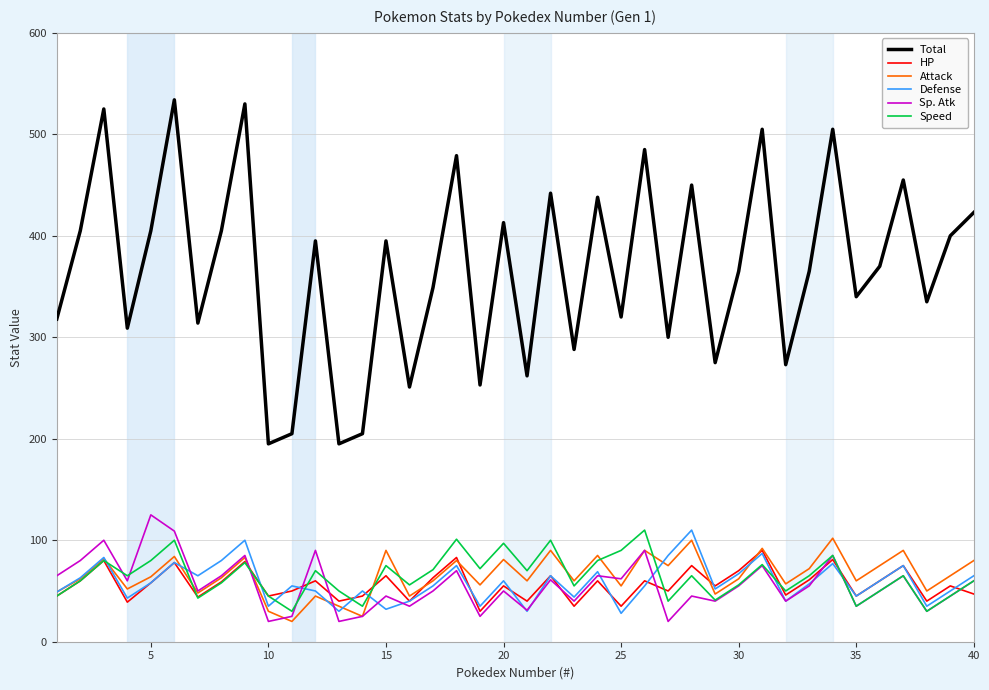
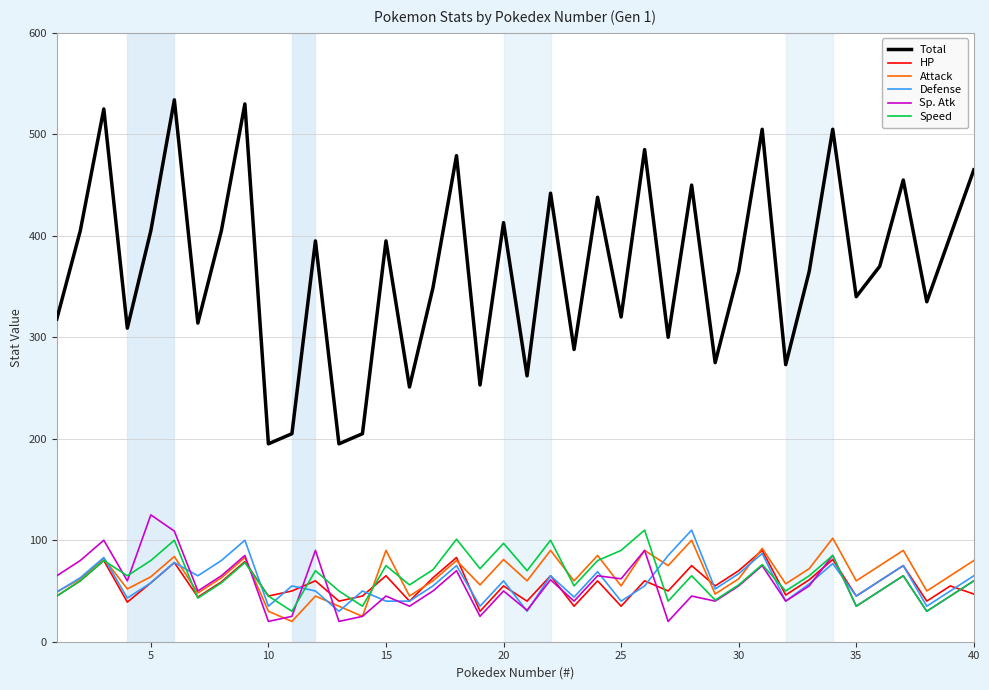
Defense, 15: 32 -> 40
Defense, 25: 28 -> 40
Total, 40: 423 -> 465
